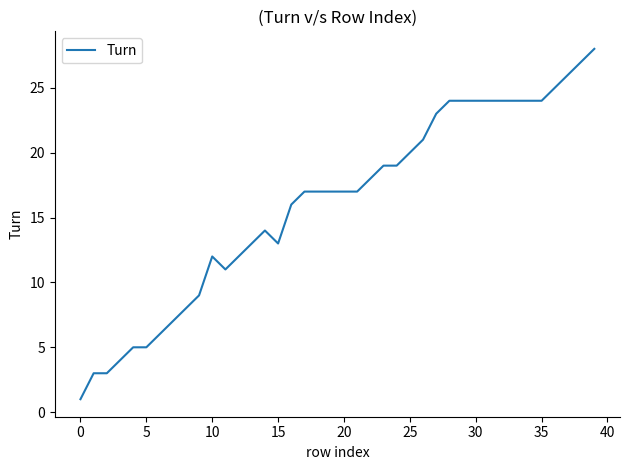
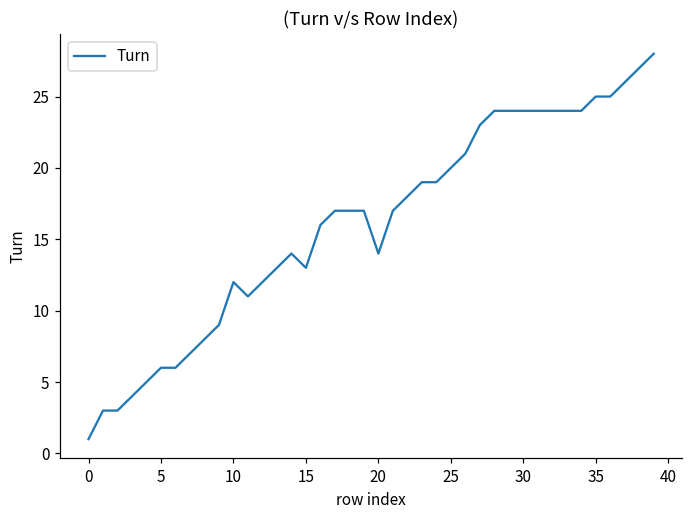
5: 5 -> 6
20: 17 -> 14
35: 24 -> 25
